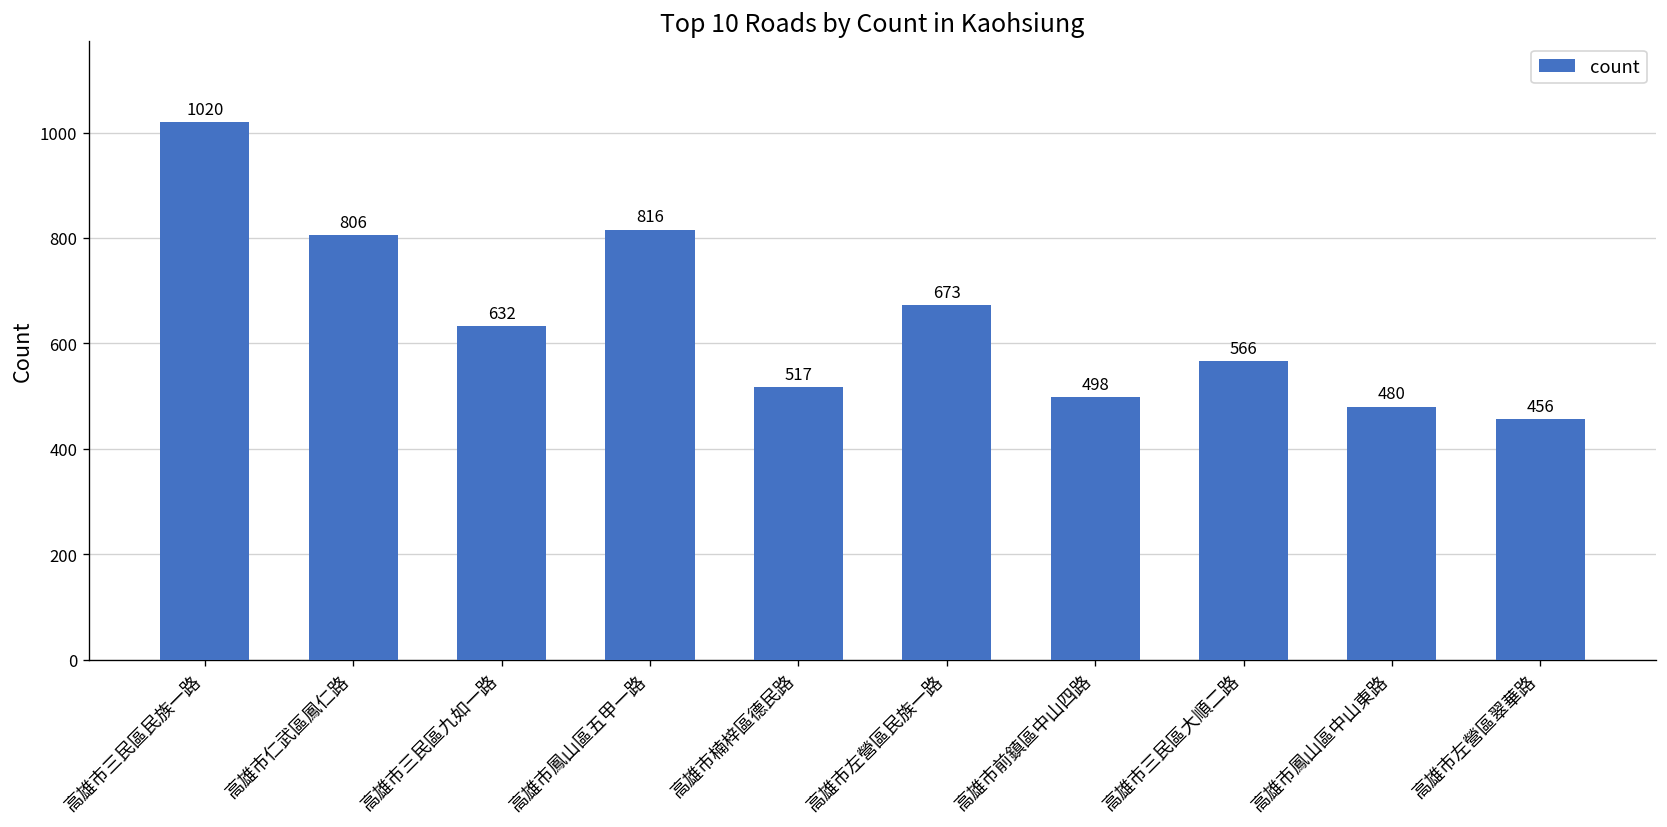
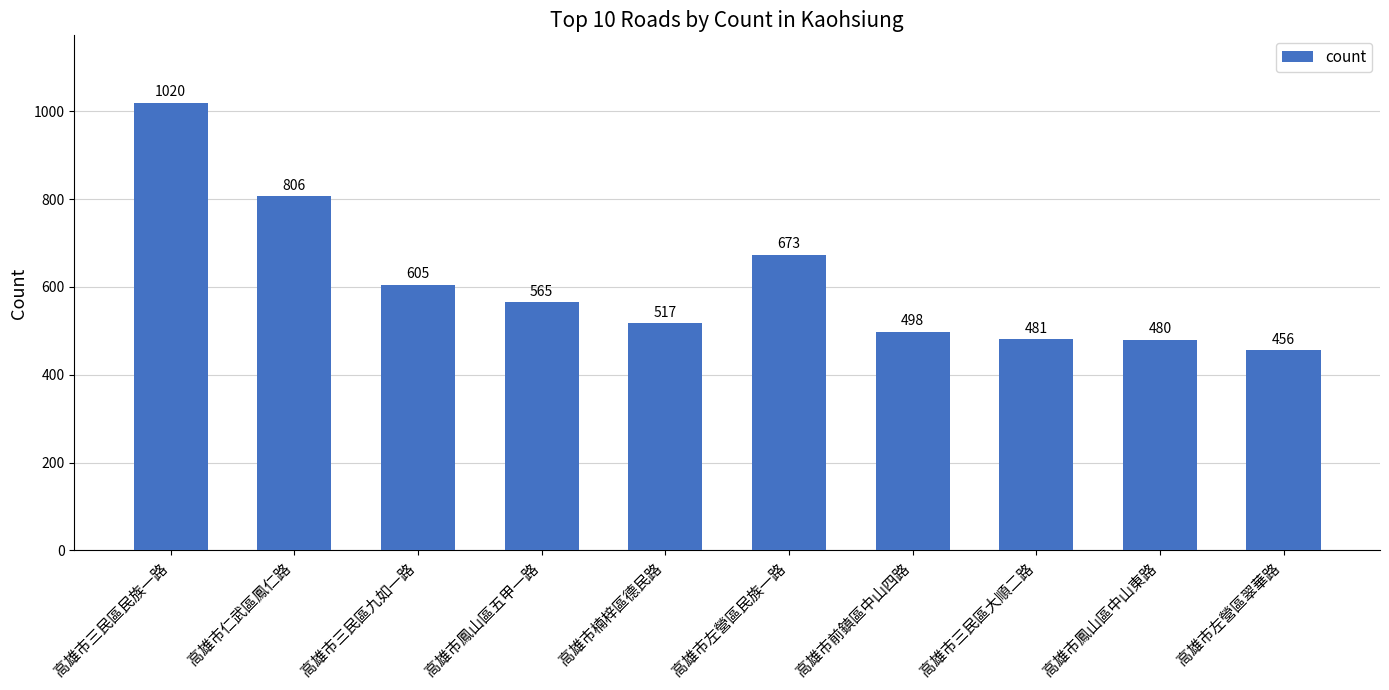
高雄市三民區九如一路: 632 -> 605
高雄市鳳山區五甲一路: 816 -> 565
高雄市三民區大順二路: 566 -> 481
